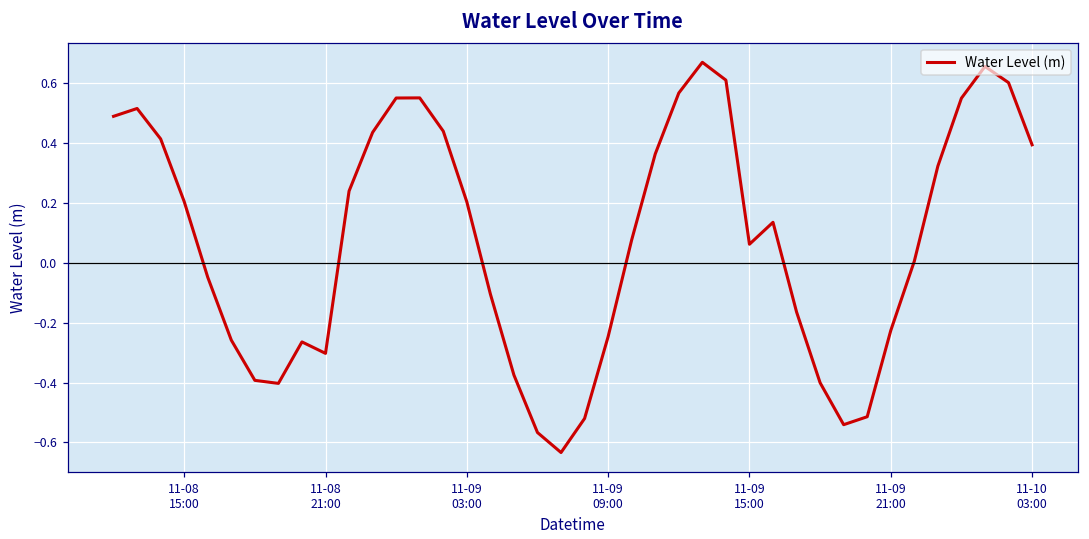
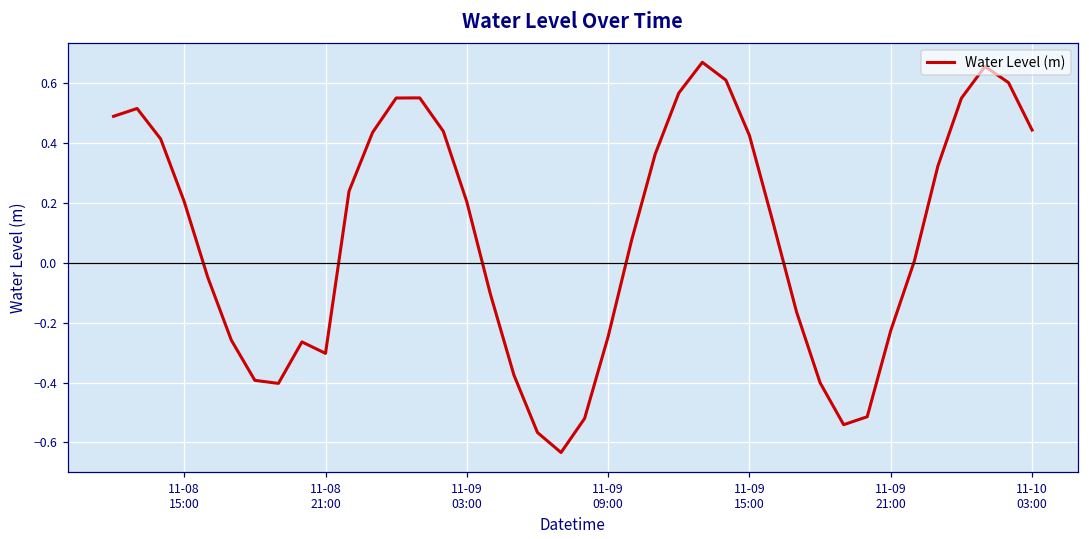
11-09 15:00: 0.06 -> 0.43
11-10 03:00: 0.39 -> 0.44
